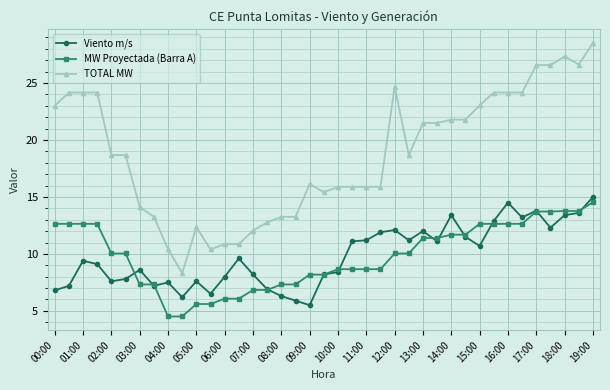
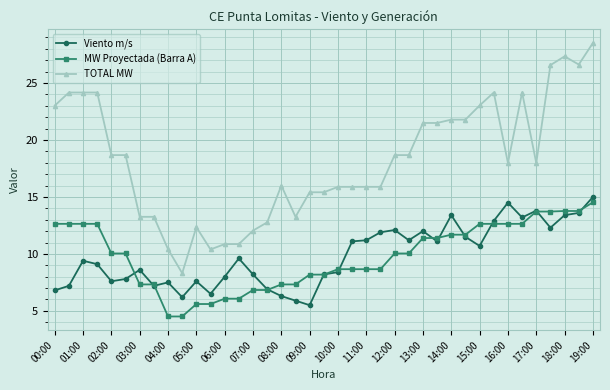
TOTAL MW, 03:00: 14.1 -> 13.3
TOTAL MW, 08:00: 13.3 -> 16.0
TOTAL MW, 09:00: 16.1 -> 15.4
TOTAL MW, 12:00: 24.7 -> 18.7
TOTAL MW, 16:00: 24.2 -> 18.0
TOTAL MW, 17:00: 26.6 -> 18.0
